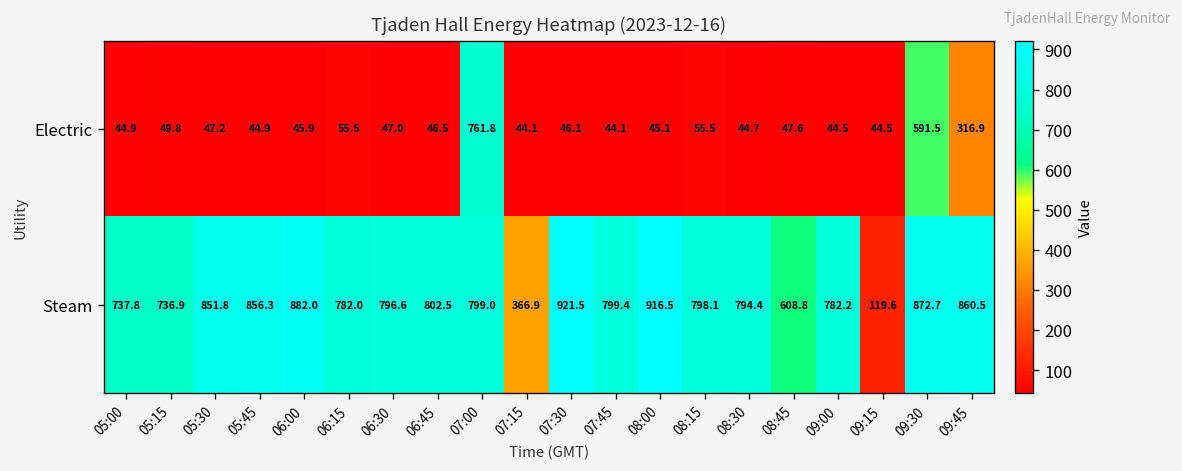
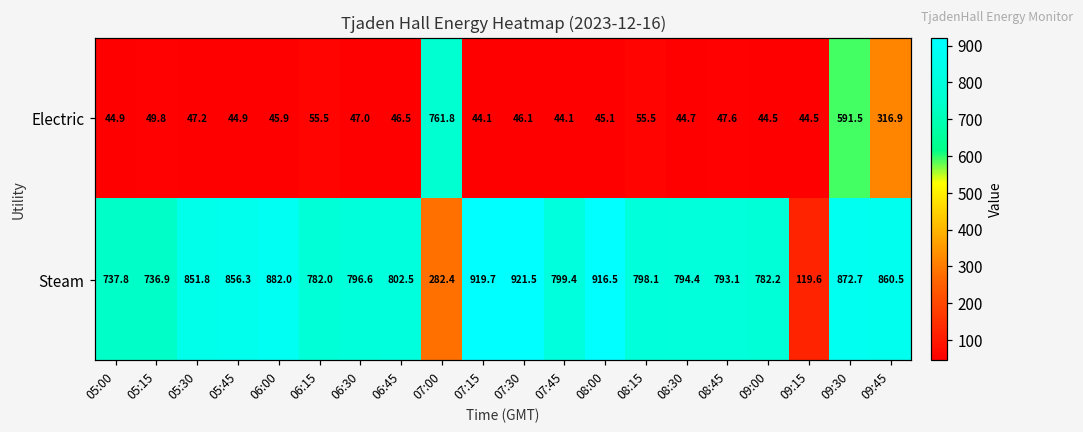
Steam, 07:00: 799.0 -> 282.4
Steam, 07:15: 366.9 -> 919.7
Steam, 08:45: 608.8 -> 793.1
